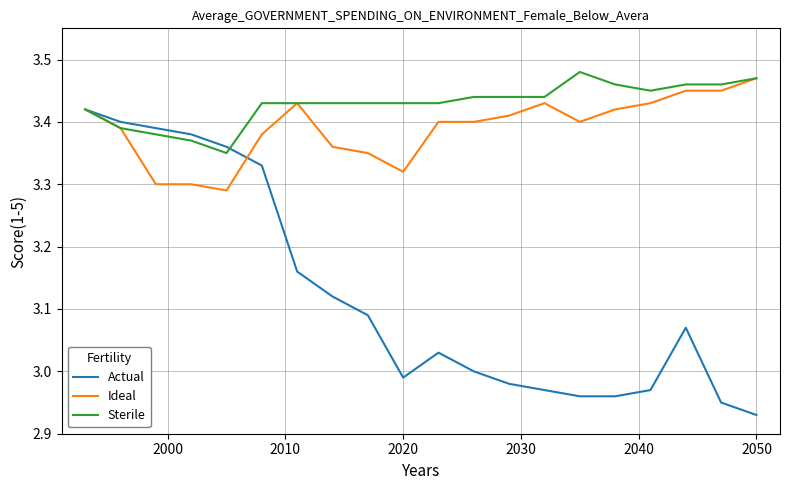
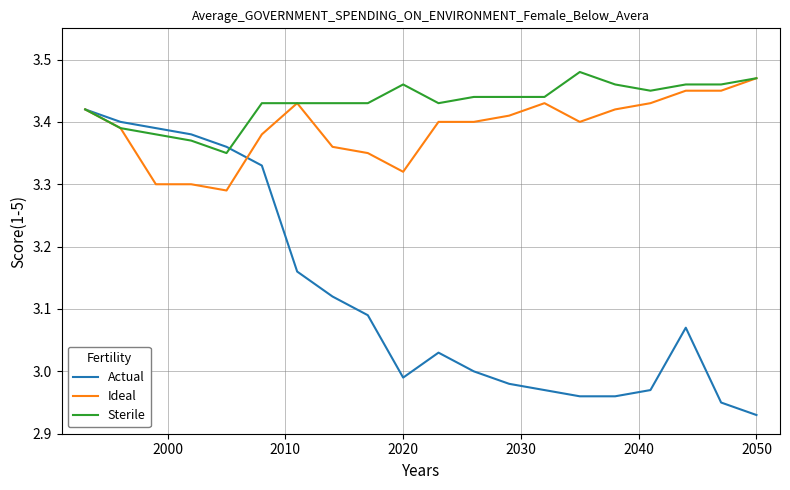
Sterile, 2020: 3.43 -> 3.46
